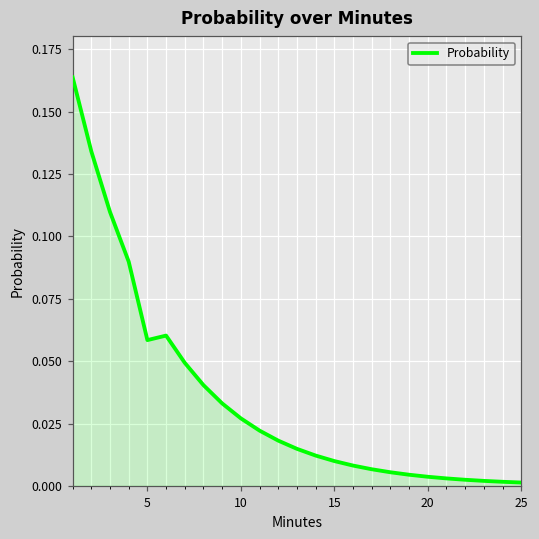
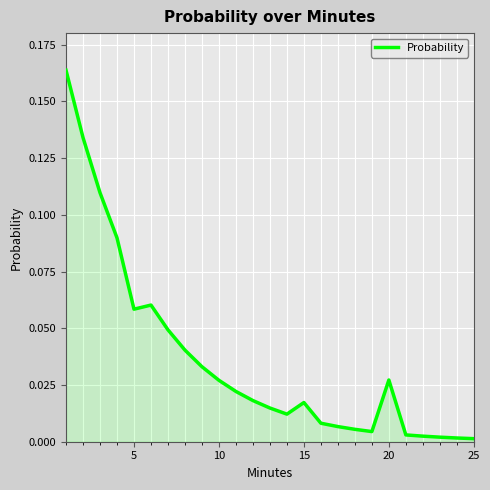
15: 0.010 -> 0.017
20: 0.004 -> 0.027
